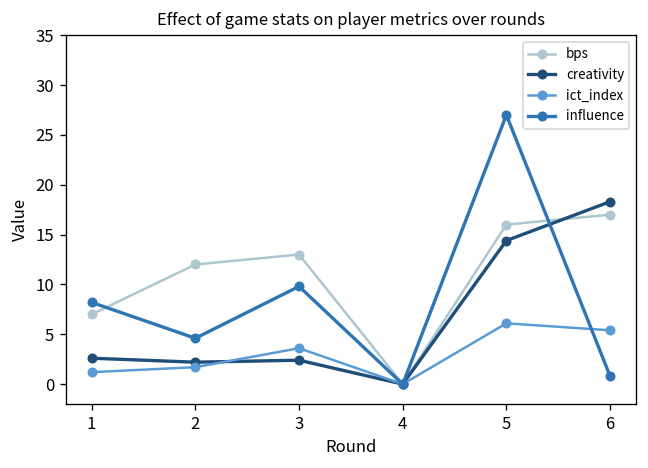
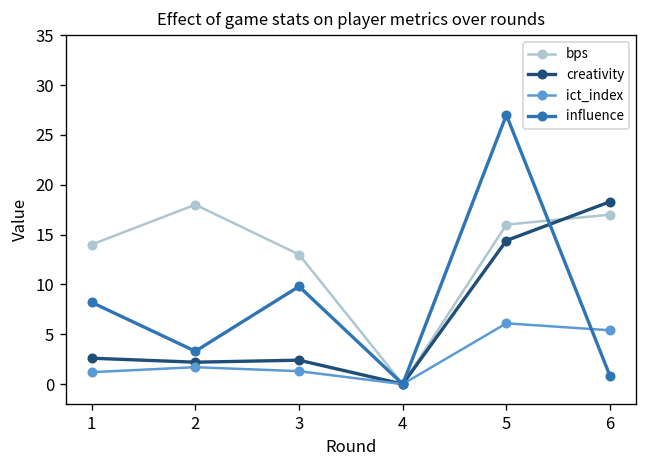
bps, 1: 7 -> 14
bps, 2: 12 -> 18
influence, 2: 5 -> 3
ict_index, 3: 4 -> 1
